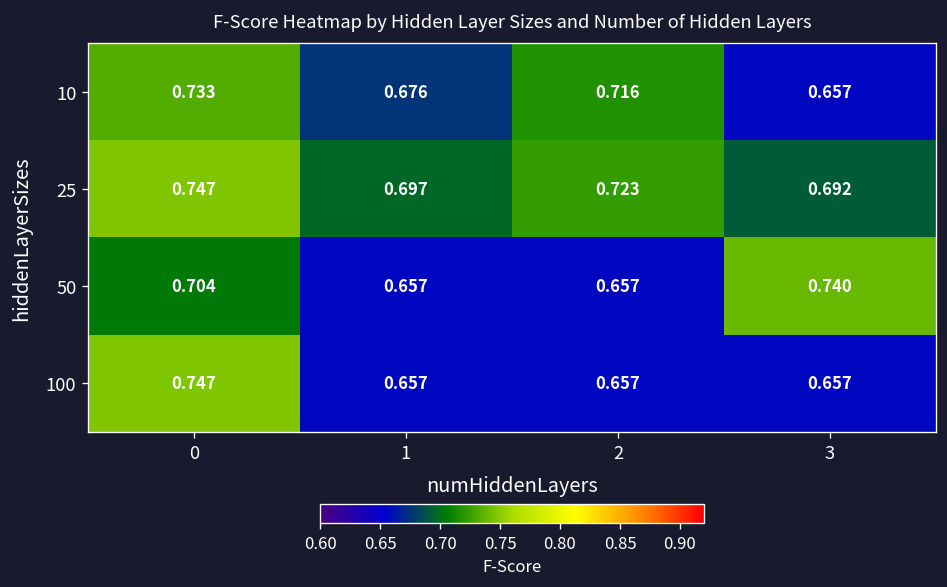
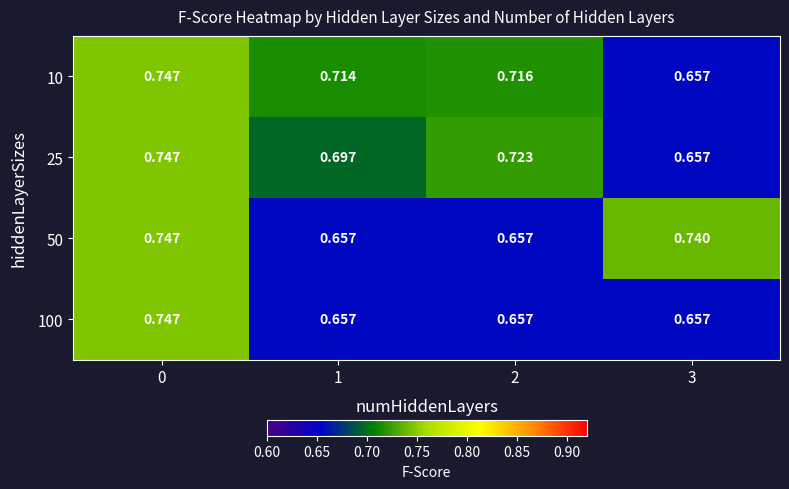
10, 0: 0.733 -> 0.747
10, 1: 0.676 -> 0.714
25, 3: 0.692 -> 0.657
50, 0: 0.704 -> 0.747
